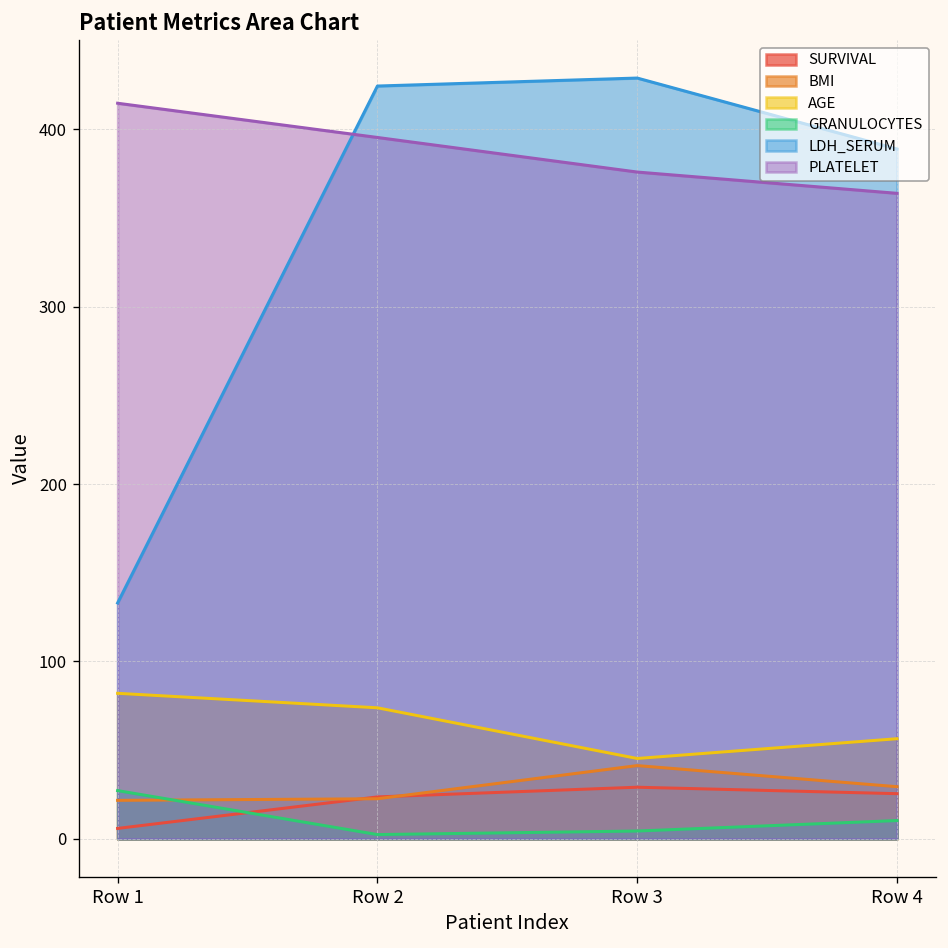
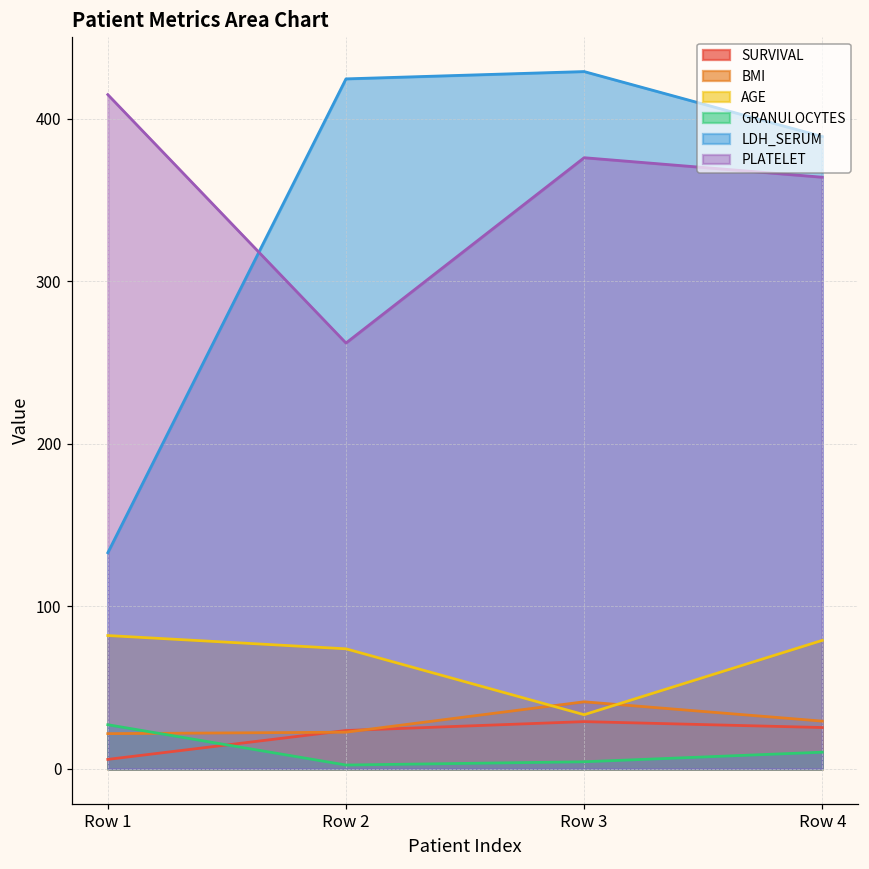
PLATELET, Row 2: 396 -> 262
AGE, Row 3: 45 -> 33
AGE, Row 4: 56 -> 79
